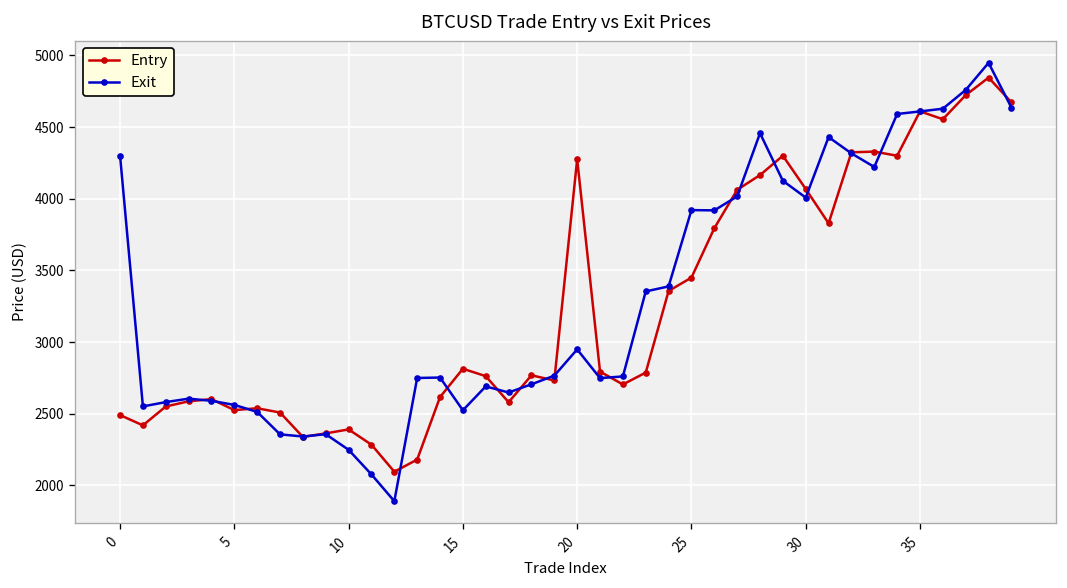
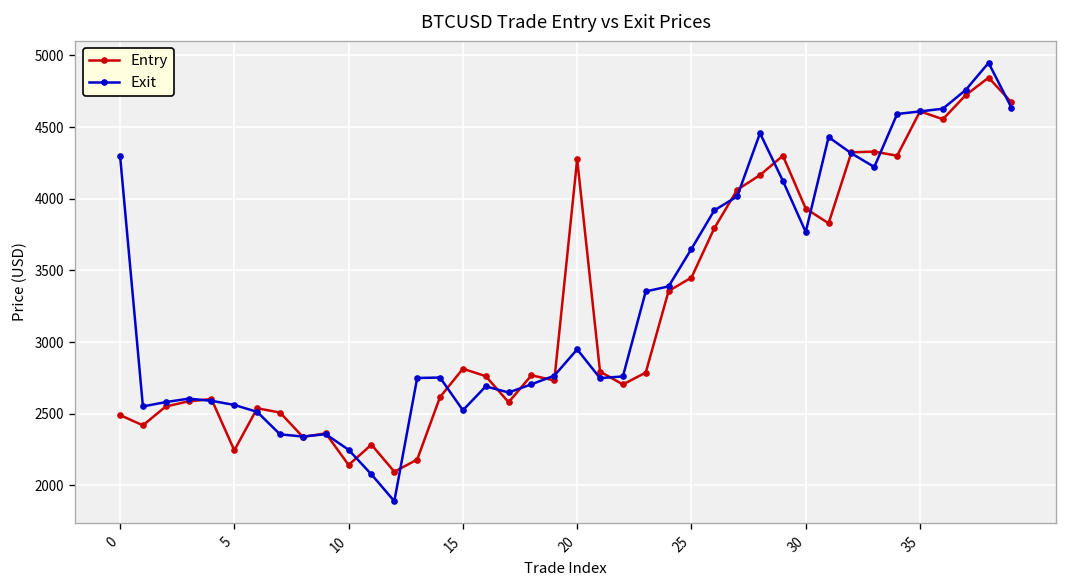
Entry, 5: 2530 -> 2240
Entry, 10: 2390 -> 2140
Exit, 25: 3920 -> 3650
Entry, 30: 4070 -> 3930
Exit, 30: 4010 -> 3770
